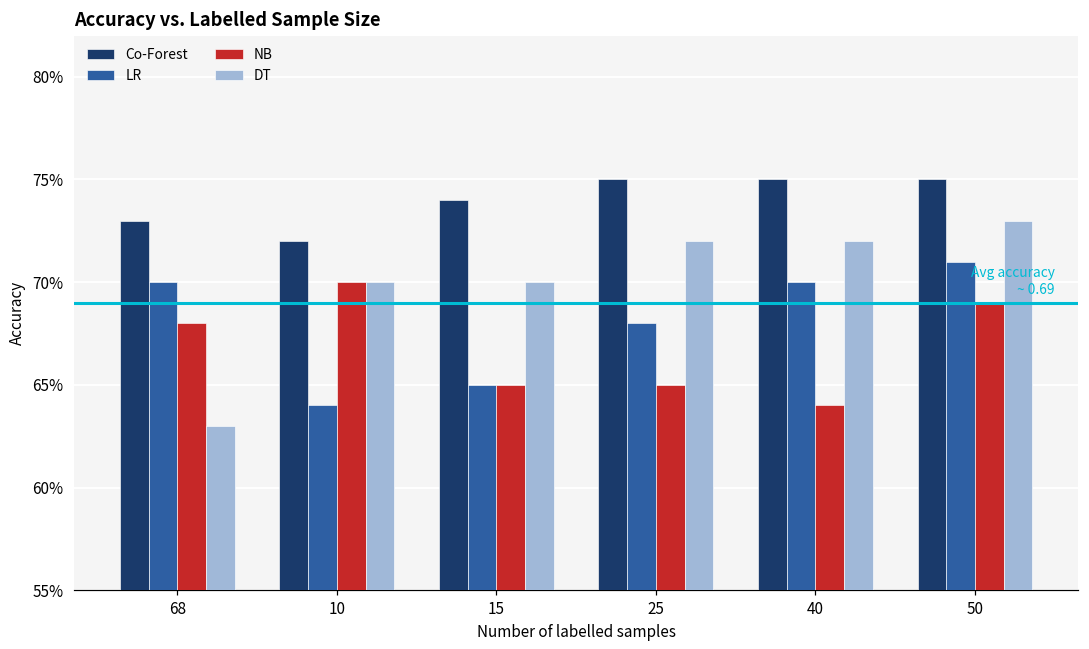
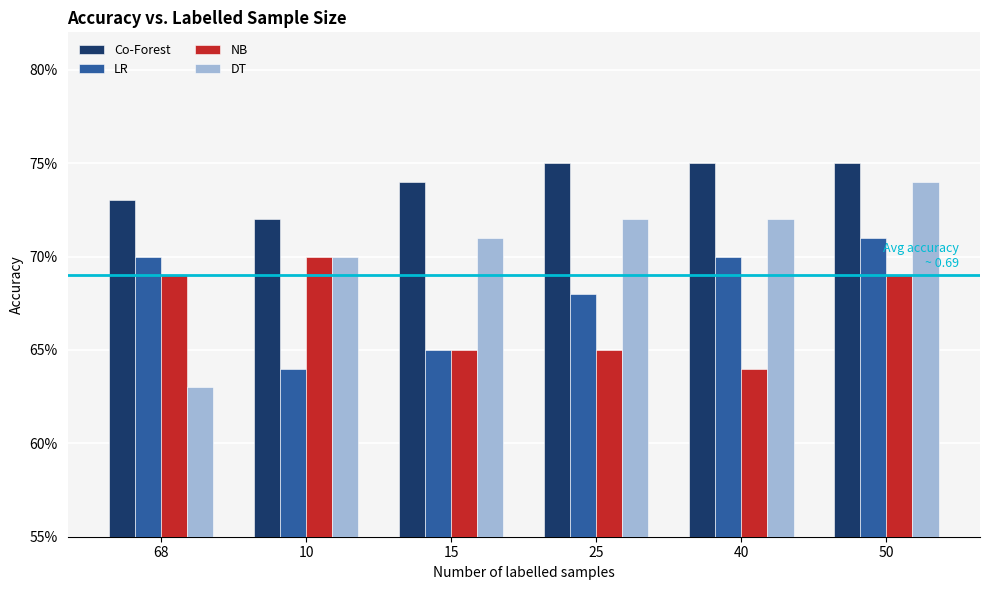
NB, 68: 68.0% -> 69.0%
DT, 15: 70.0% -> 71.0%
DT, 50: 73.0% -> 74.0%
